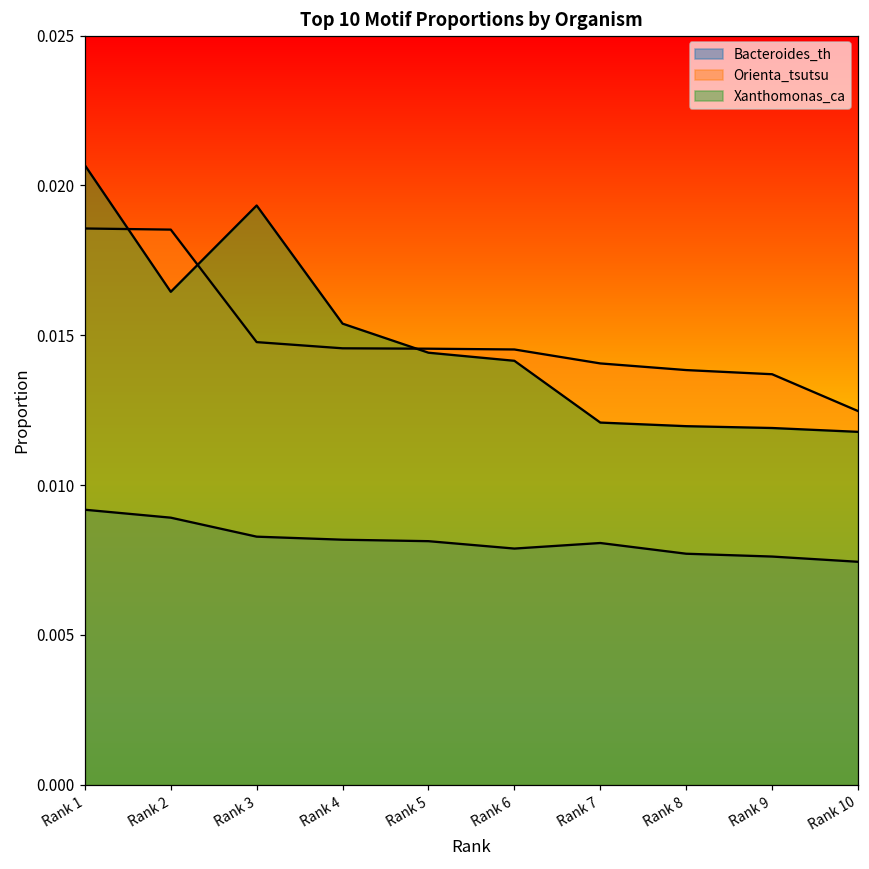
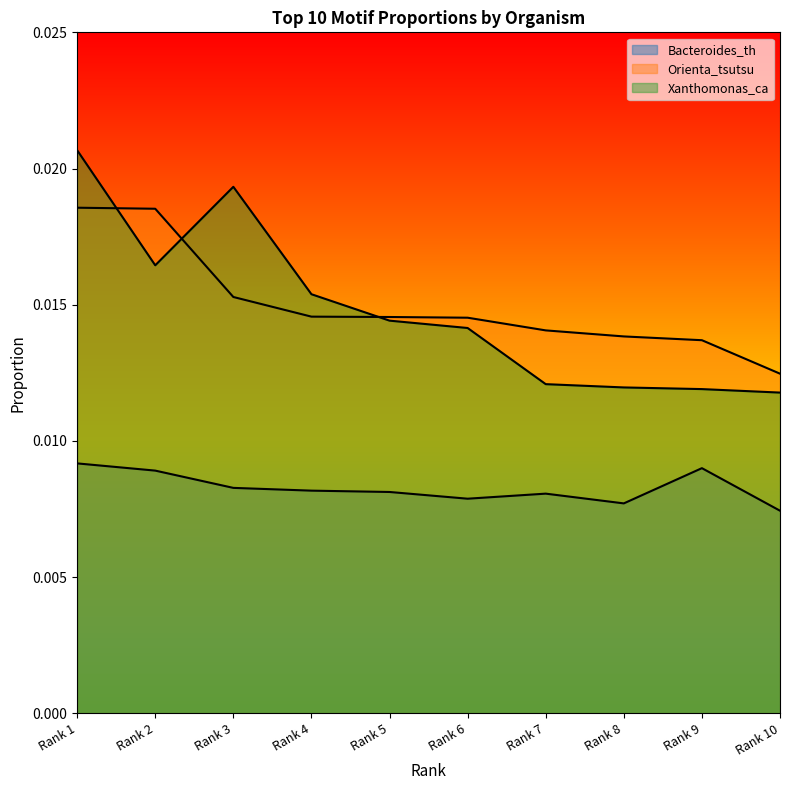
Orienta_tsutsu, Rank 3: 0.0148 -> 0.0153
Bacteroides_th, Rank 9: 0.0076 -> 0.0090
